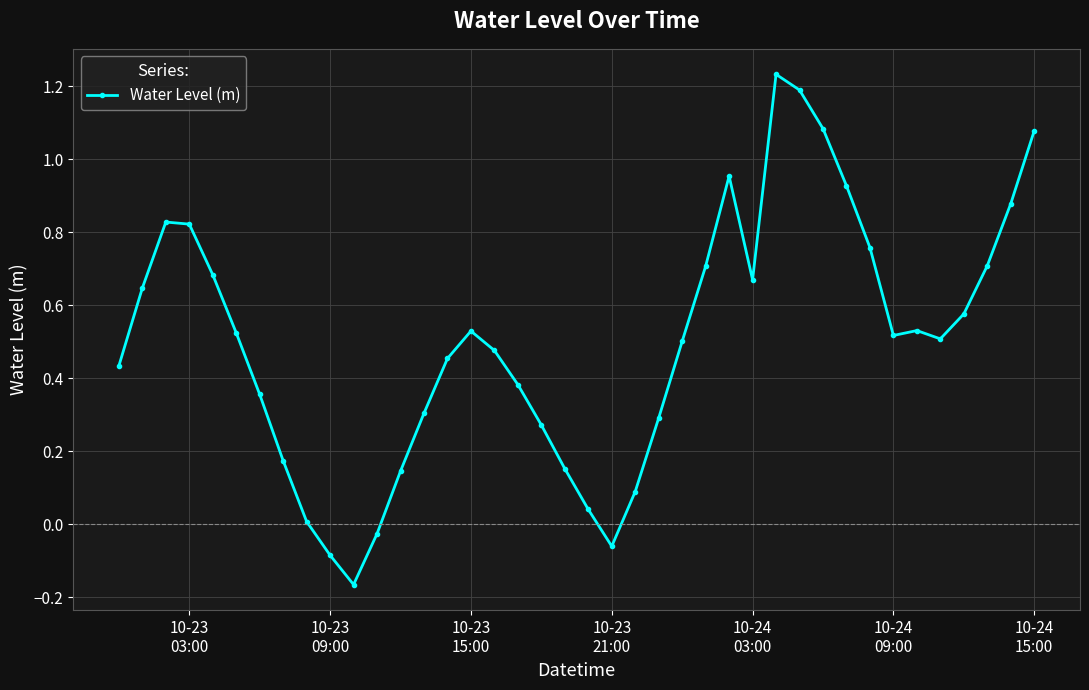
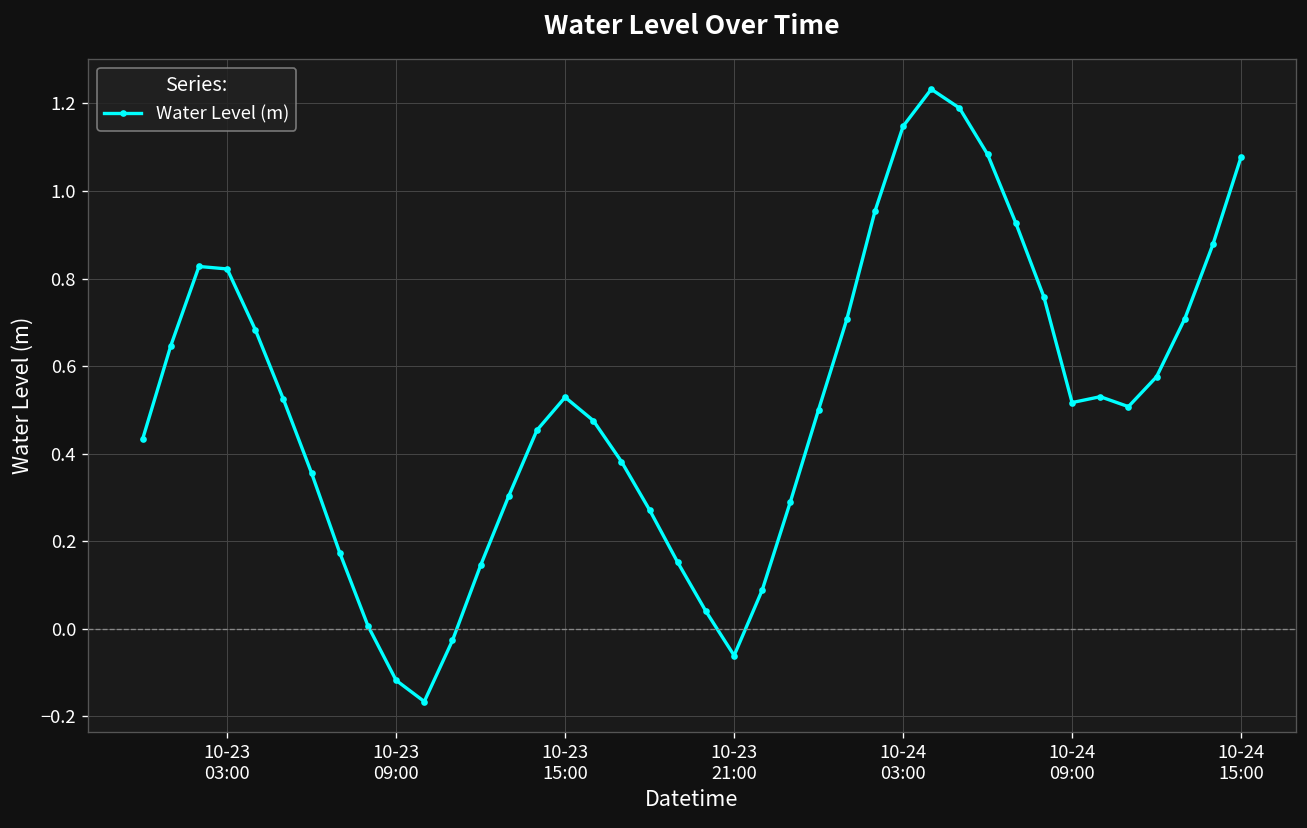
10-23 09:00: -0.09 -> -0.12
10-24 03:00: 0.67 -> 1.15
